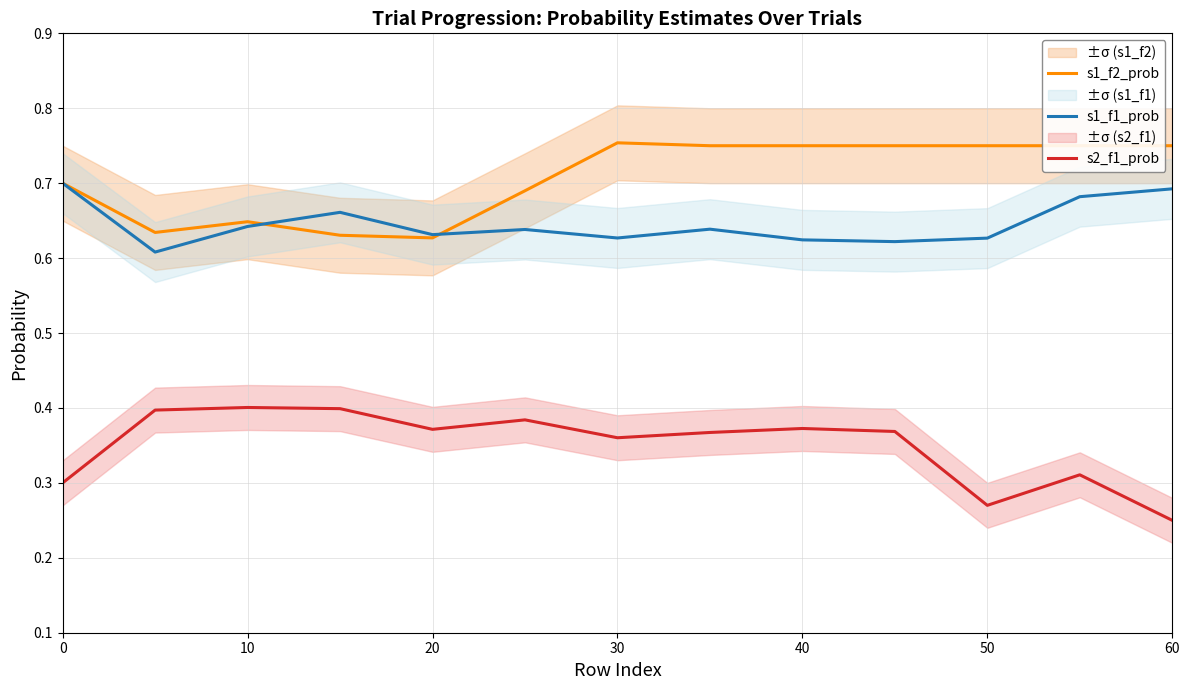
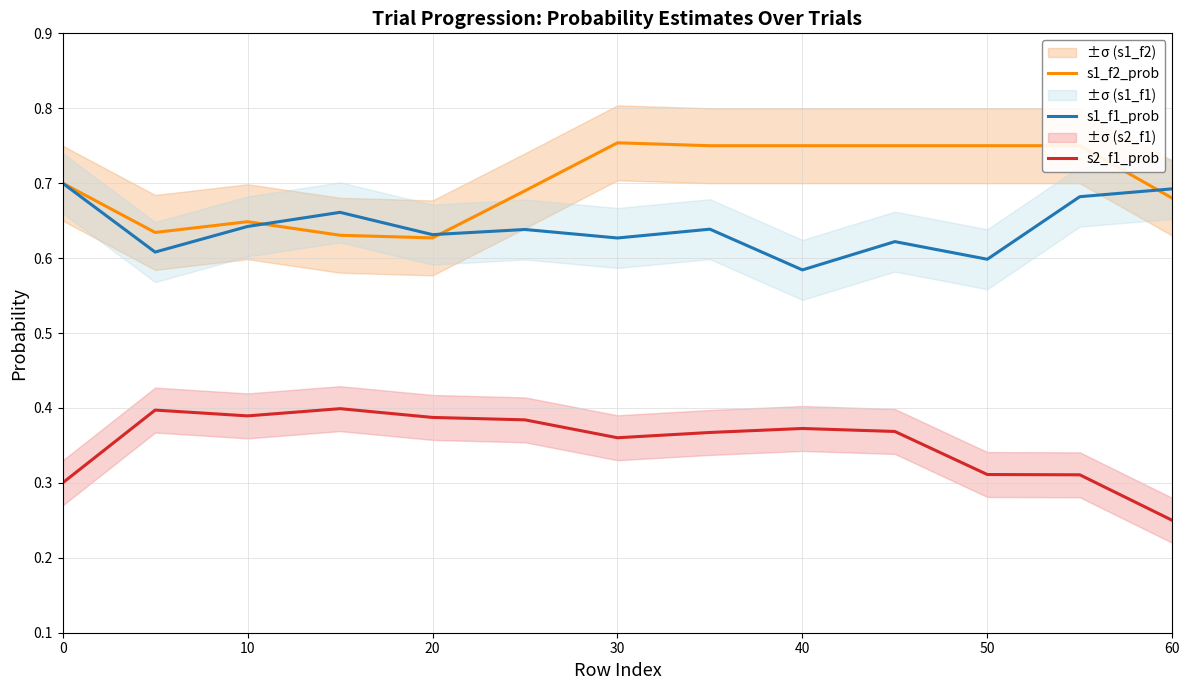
s2_f1_prob, 10: 0.40 -> 0.39
s2_f1_prob, 20: 0.37 -> 0.39
s1_f1_prob, 40: 0.62 -> 0.58
s1_f1_prob, 50: 0.63 -> 0.60
s2_f1_prob, 50: 0.27 -> 0.31
s1_f2_prob, 60: 0.75 -> 0.68
